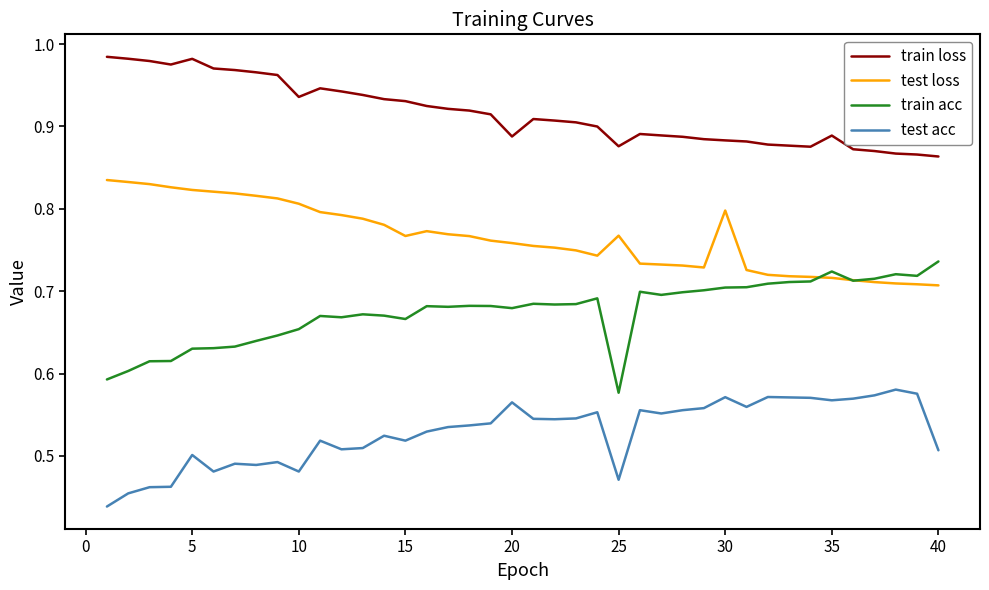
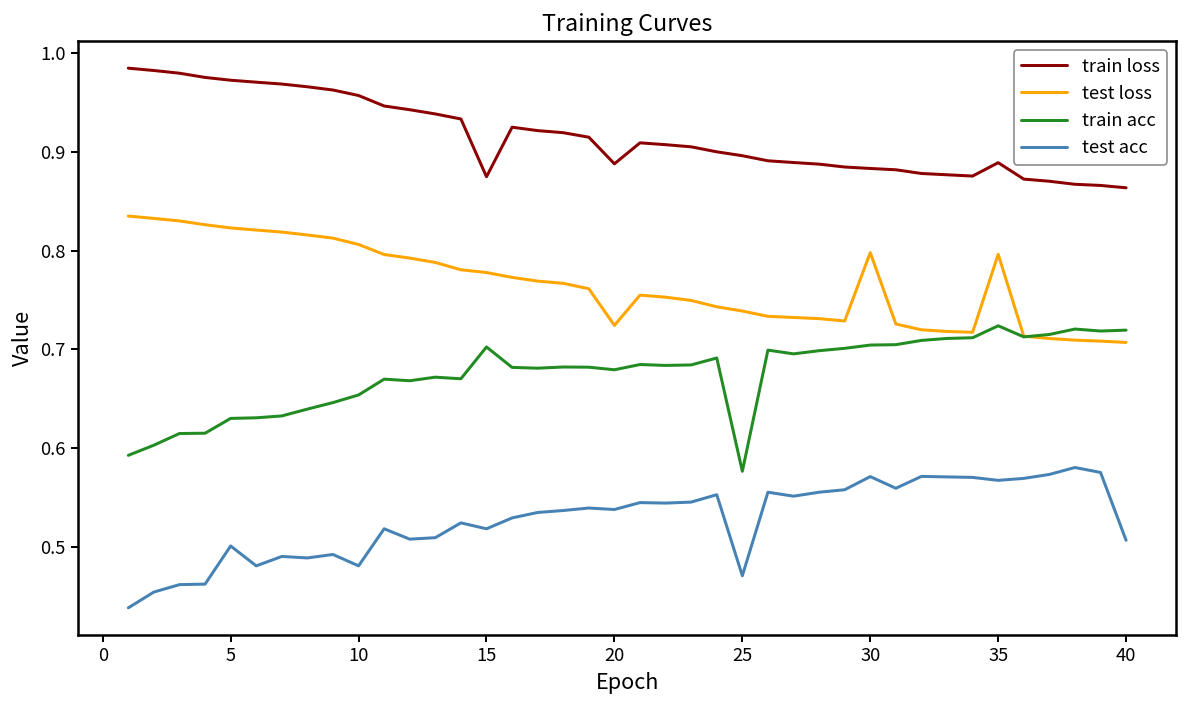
train loss, 5: 0.98 -> 0.97
train loss, 10: 0.94 -> 0.96
train loss, 15: 0.93 -> 0.87
test loss, 15: 0.77 -> 0.78
train acc, 15: 0.67 -> 0.70
test loss, 20: 0.76 -> 0.72
test acc, 20: 0.57 -> 0.54
train loss, 25: 0.88 -> 0.90
test loss, 25: 0.77 -> 0.74
test loss, 35: 0.72 -> 0.80
train acc, 40: 0.74 -> 0.72
